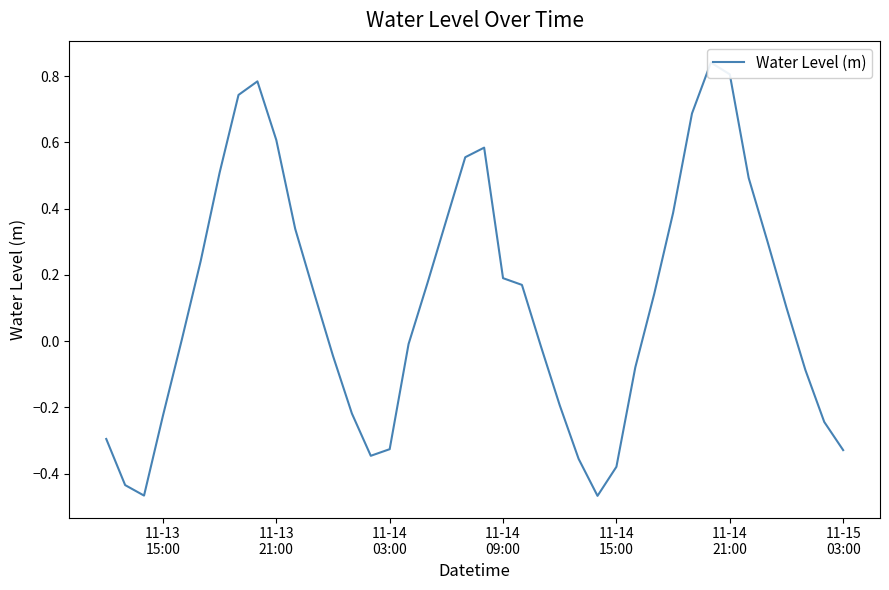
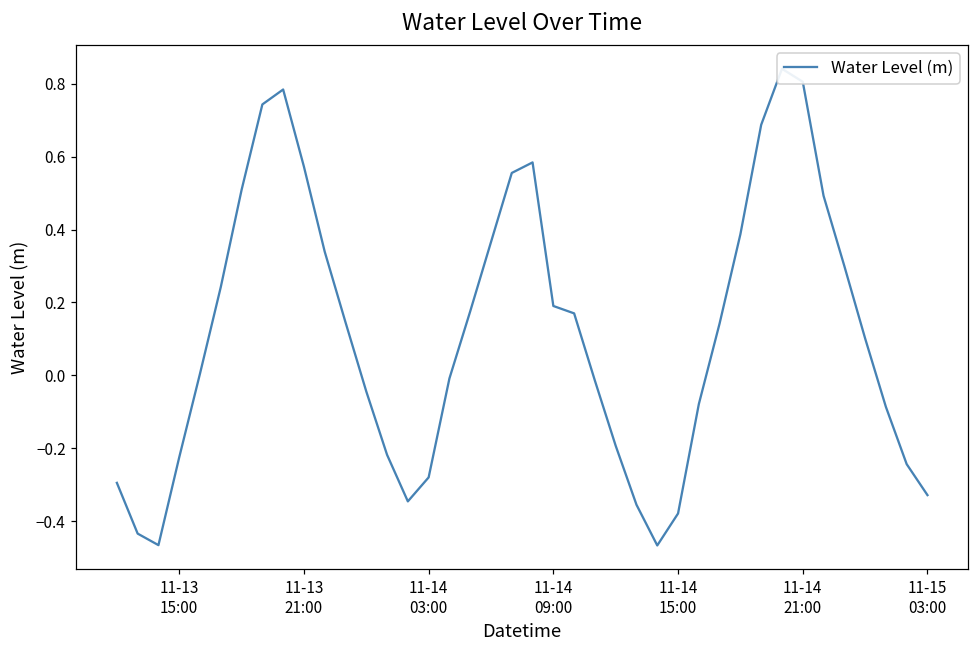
11-13 21:00: 0.61 -> 0.57
11-14 03:00: -0.33 -> -0.28
